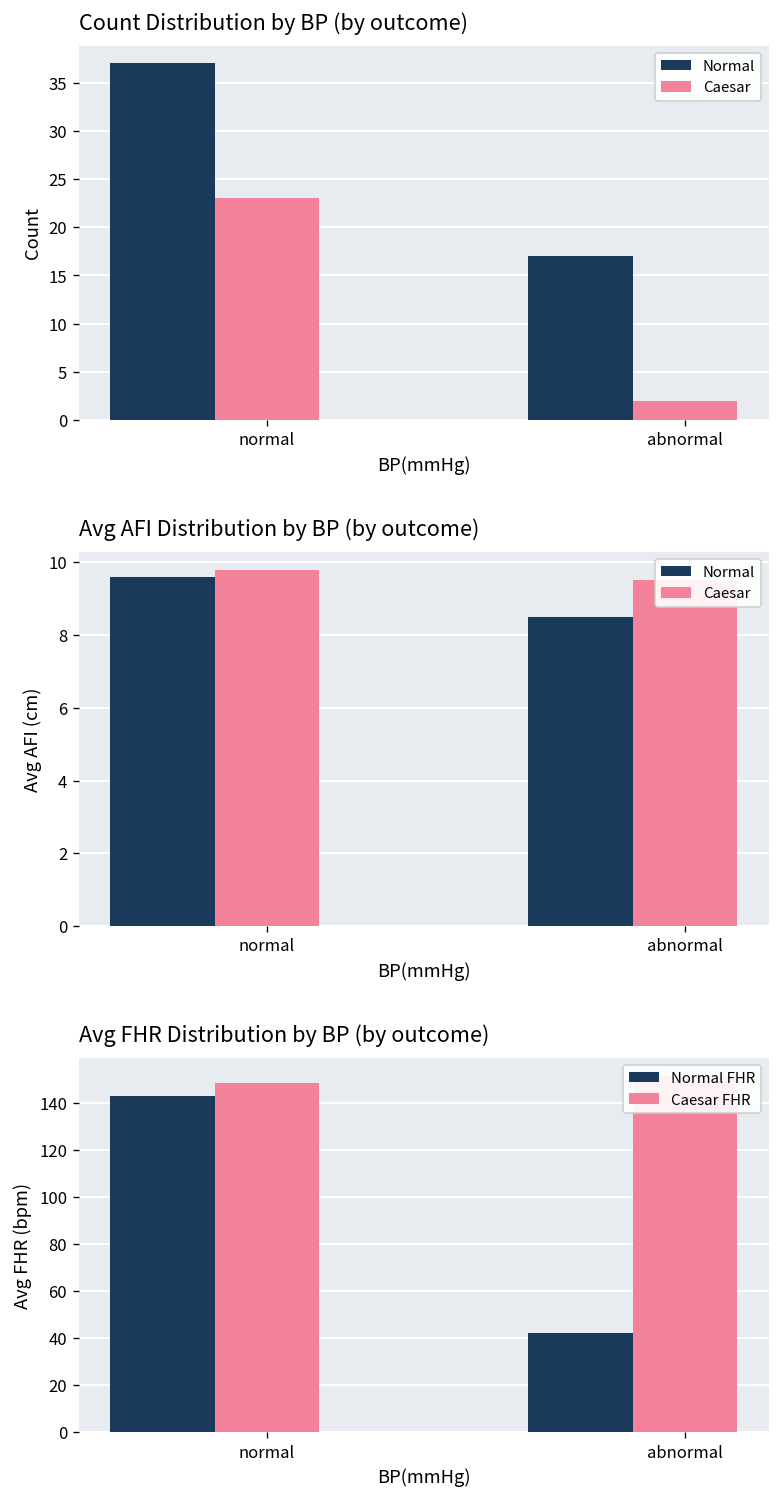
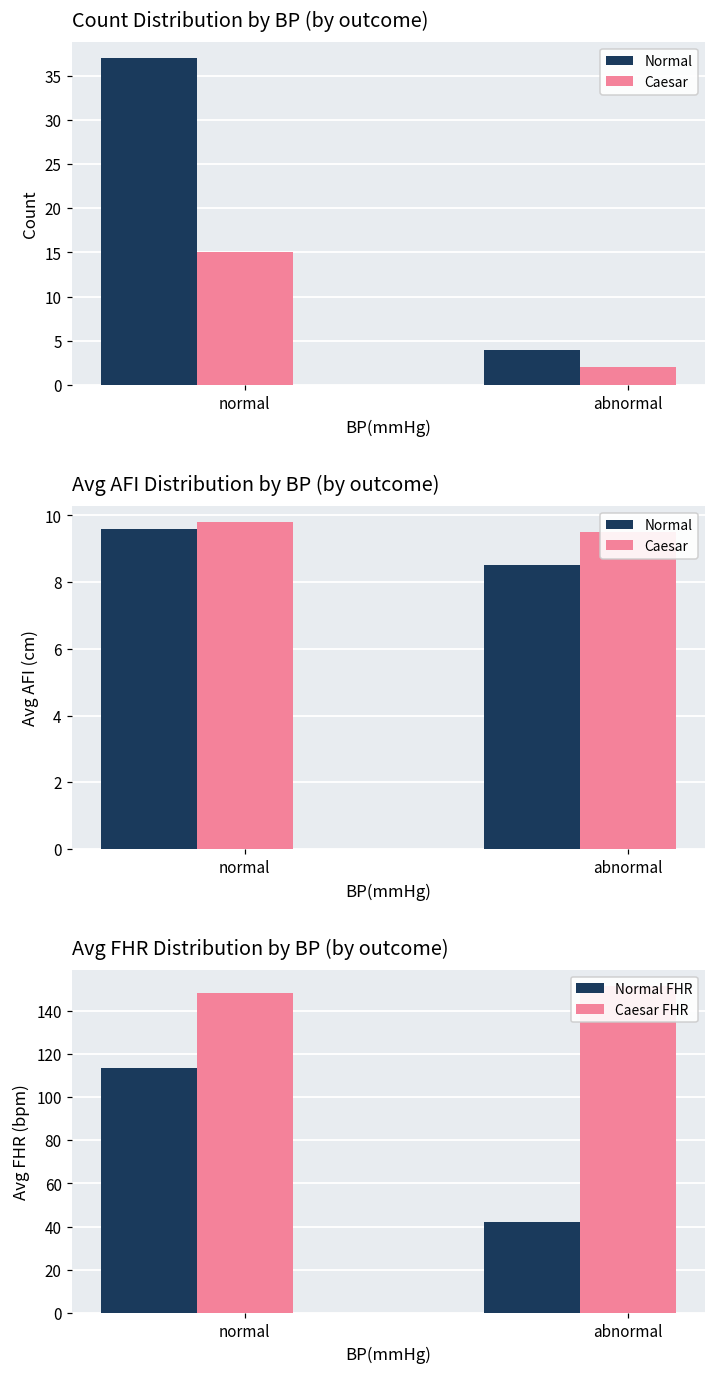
Count Distribution by BP (by outcome), Caesar, normal: 23 -> 15
Count Distribution by BP (by outcome), Normal, abnormal: 17 -> 4
Avg FHR Distribution by BP (by outcome), Normal FHR, normal: 143 -> 114
